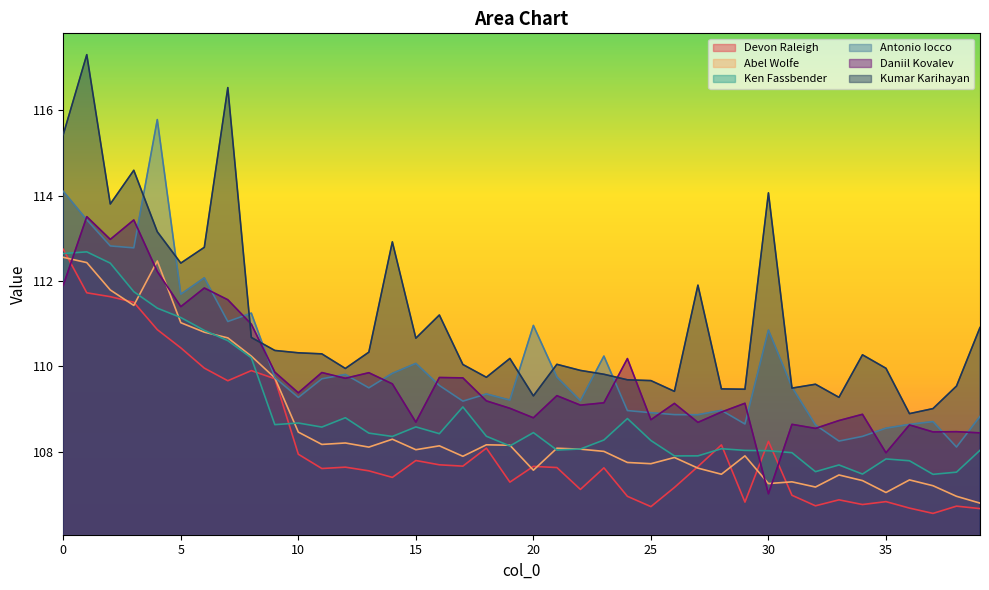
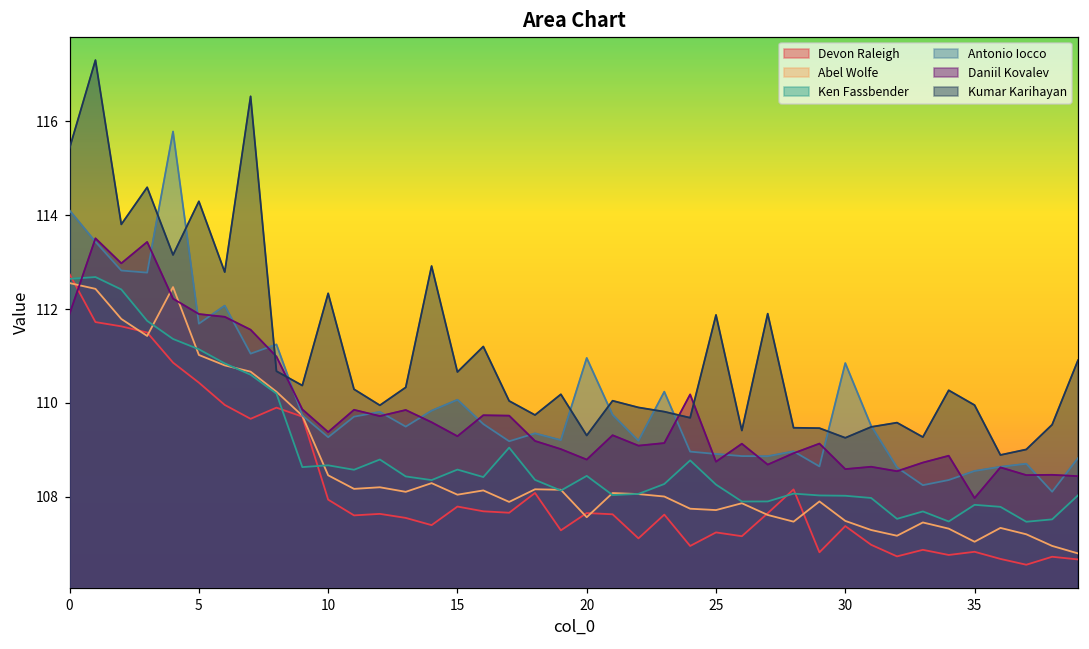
Daniil Kovalev, 5: 111.4 -> 111.9
Kumar Karihayan, 5: 112.4 -> 114.3
Kumar Karihayan, 10: 110.3 -> 112.3
Daniil Kovalev, 15: 108.7 -> 109.3
Devon Raleigh, 25: 106.7 -> 107.2
Kumar Karihayan, 25: 109.7 -> 111.9
Devon Raleigh, 30: 108.2 -> 107.4
Abel Wolfe, 30: 107.3 -> 107.5
Daniil Kovalev, 30: 107.0 -> 108.6
Kumar Karihayan, 30: 114.1 -> 109.3
